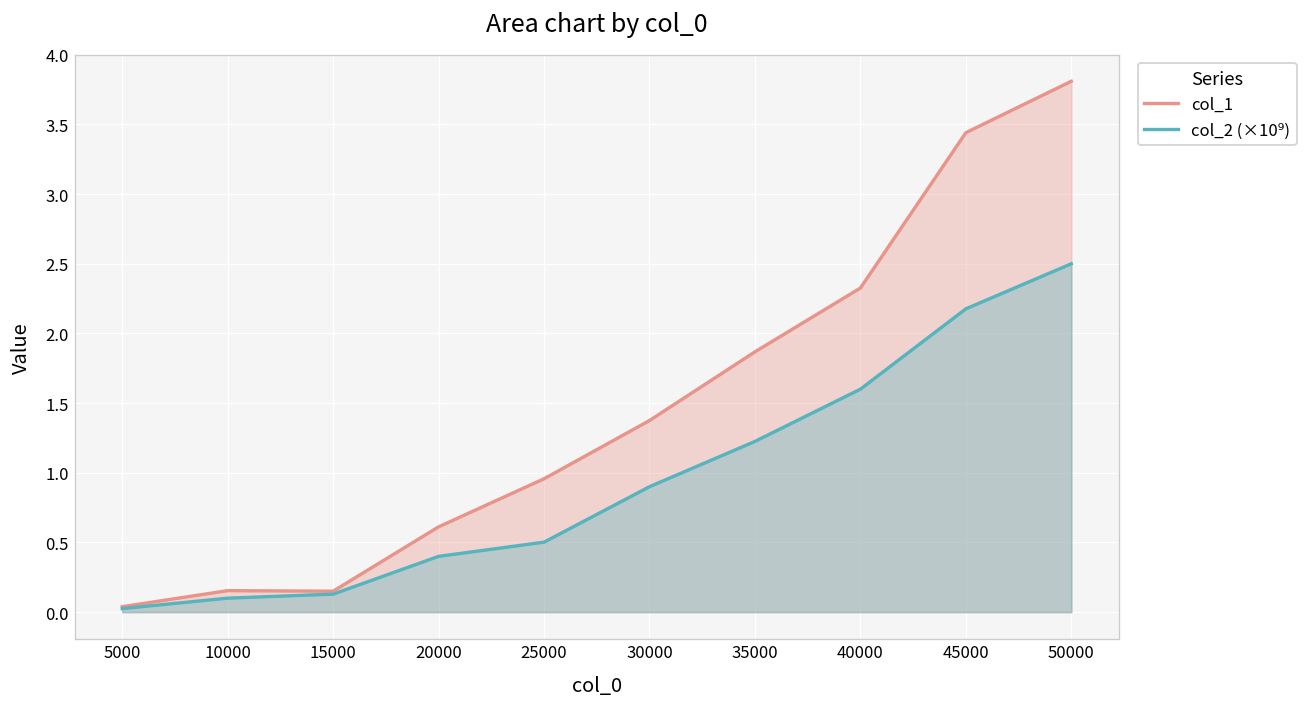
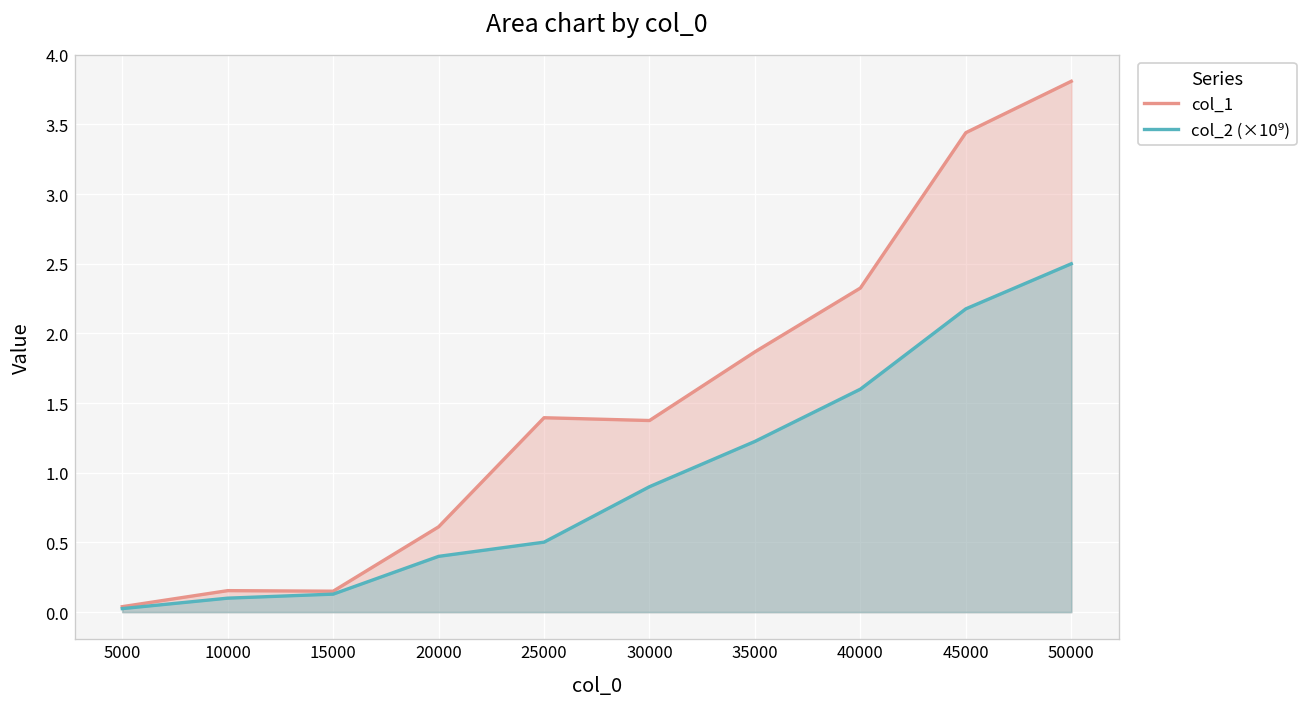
col_1, 25000: 0.96 -> 1.40
